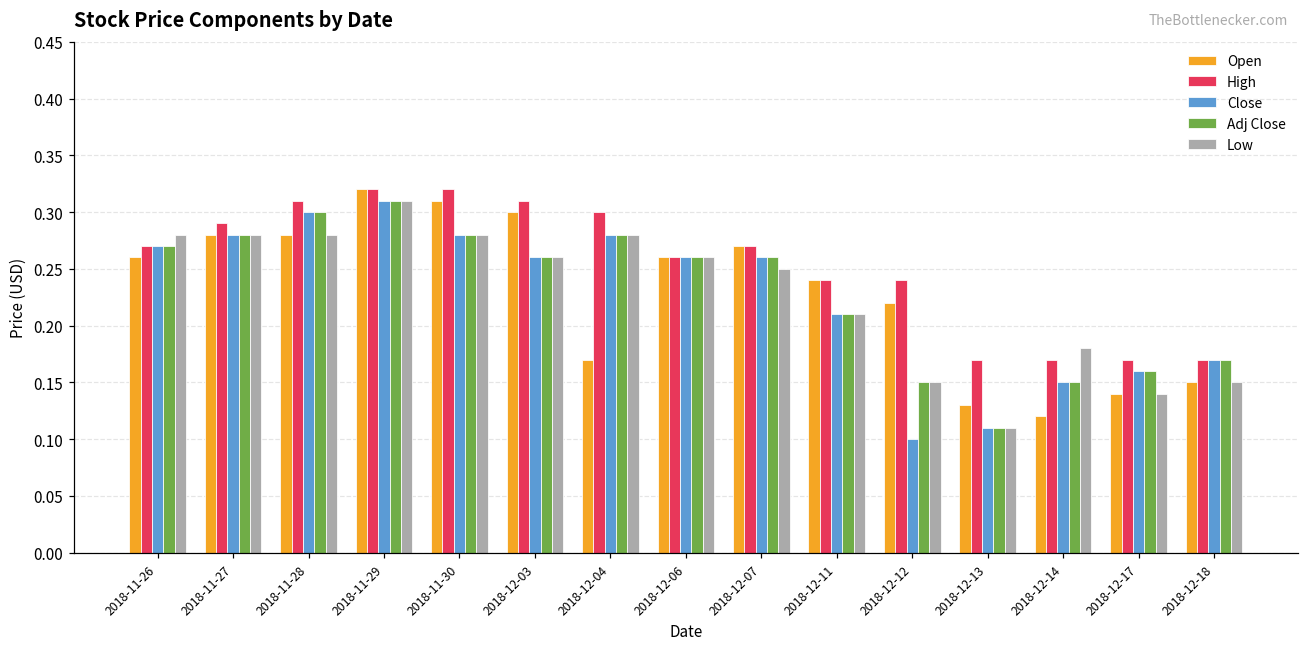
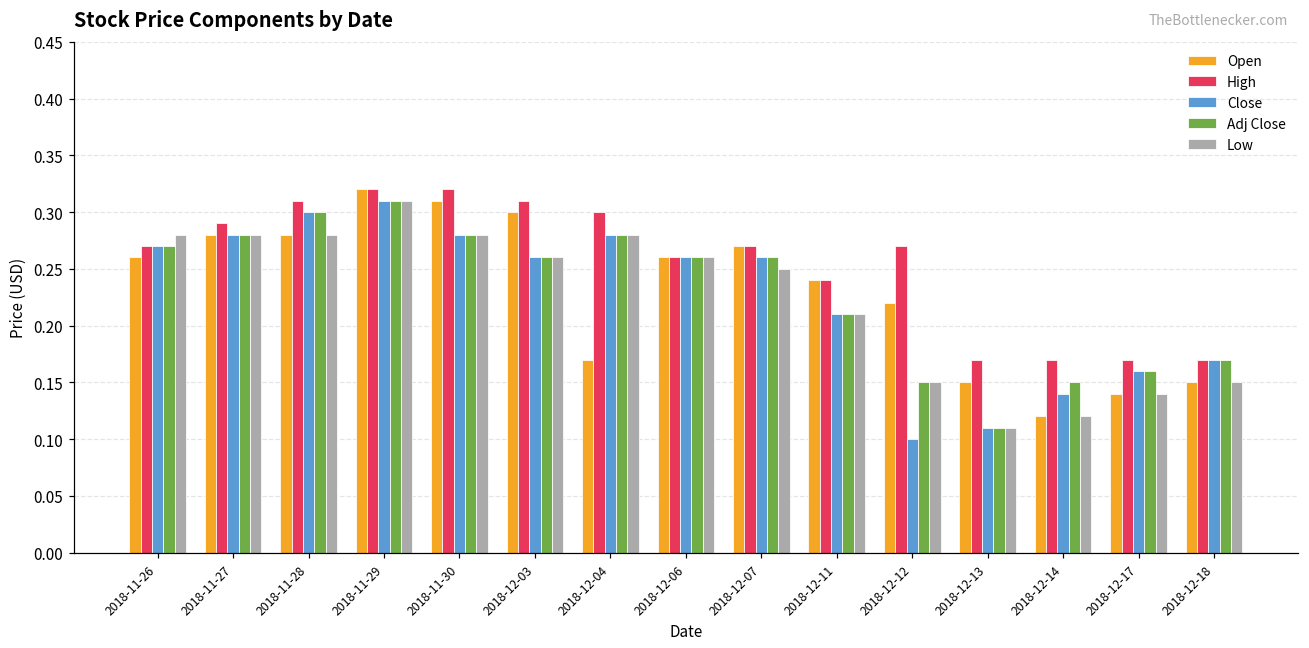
High, 2018-12-12: 0.24 -> 0.27
Open, 2018-12-13: 0.13 -> 0.15
Close, 2018-12-14: 0.15 -> 0.14
Low, 2018-12-14: 0.18 -> 0.12
